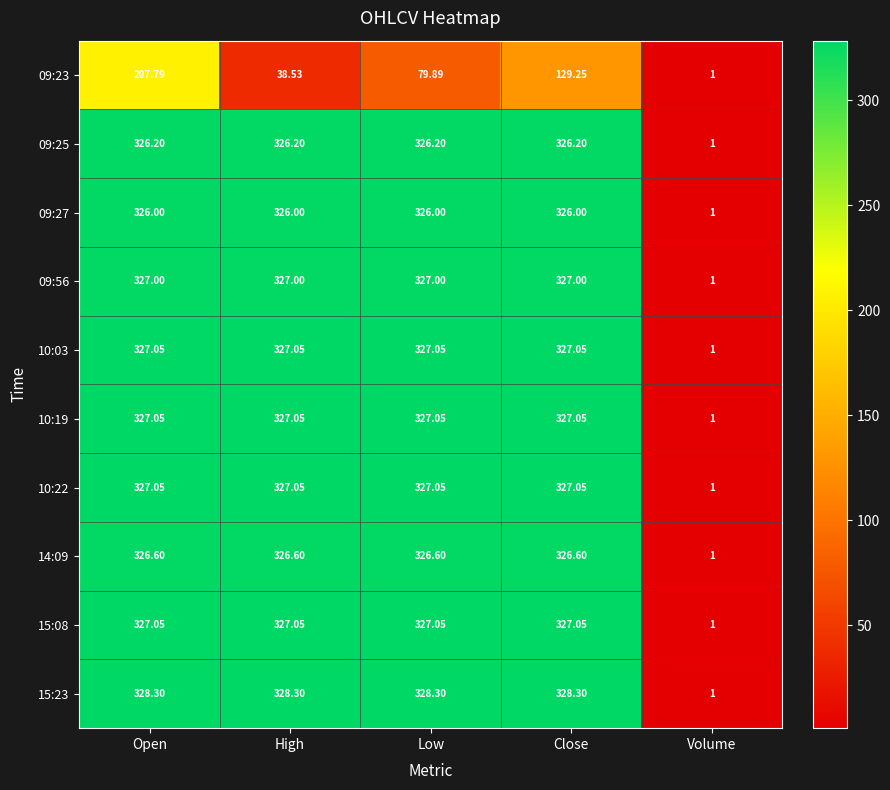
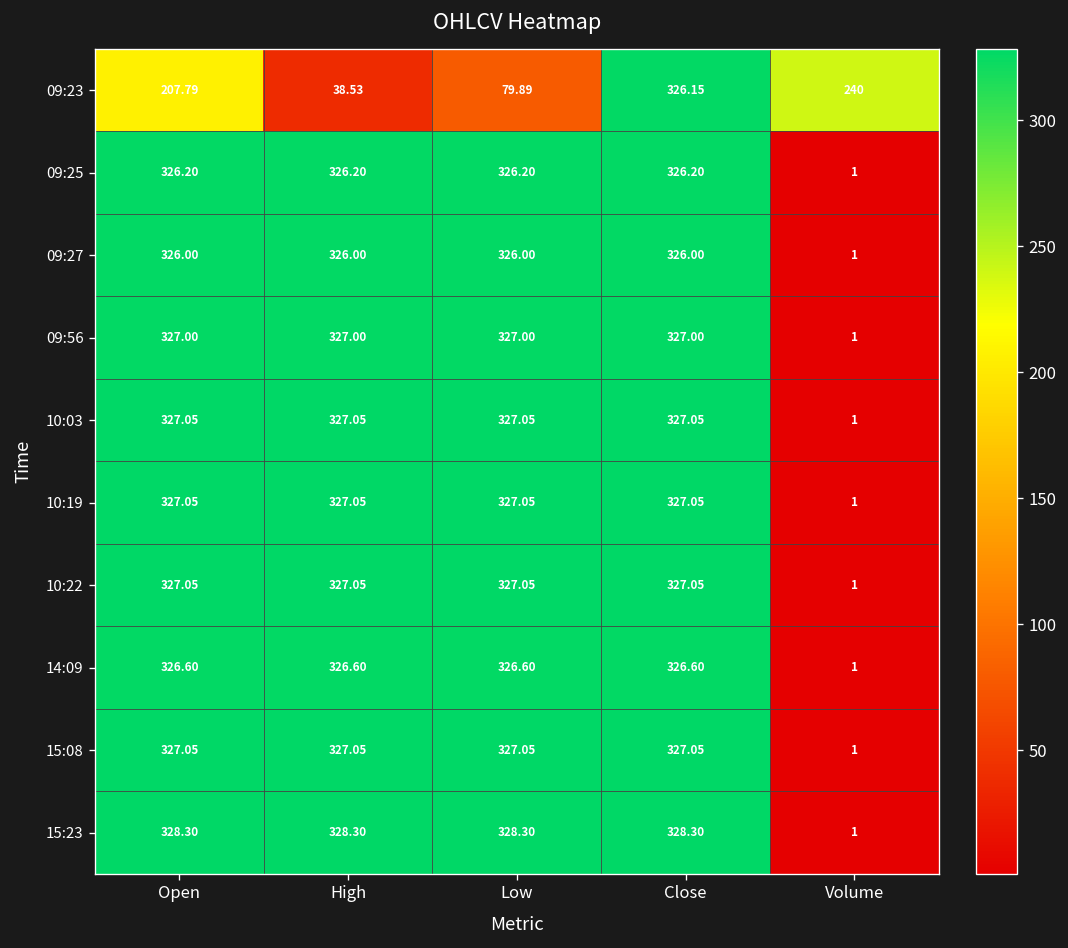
09:23, Close: 129.25 -> 326.15
09:23, Volume: 1 -> 240
